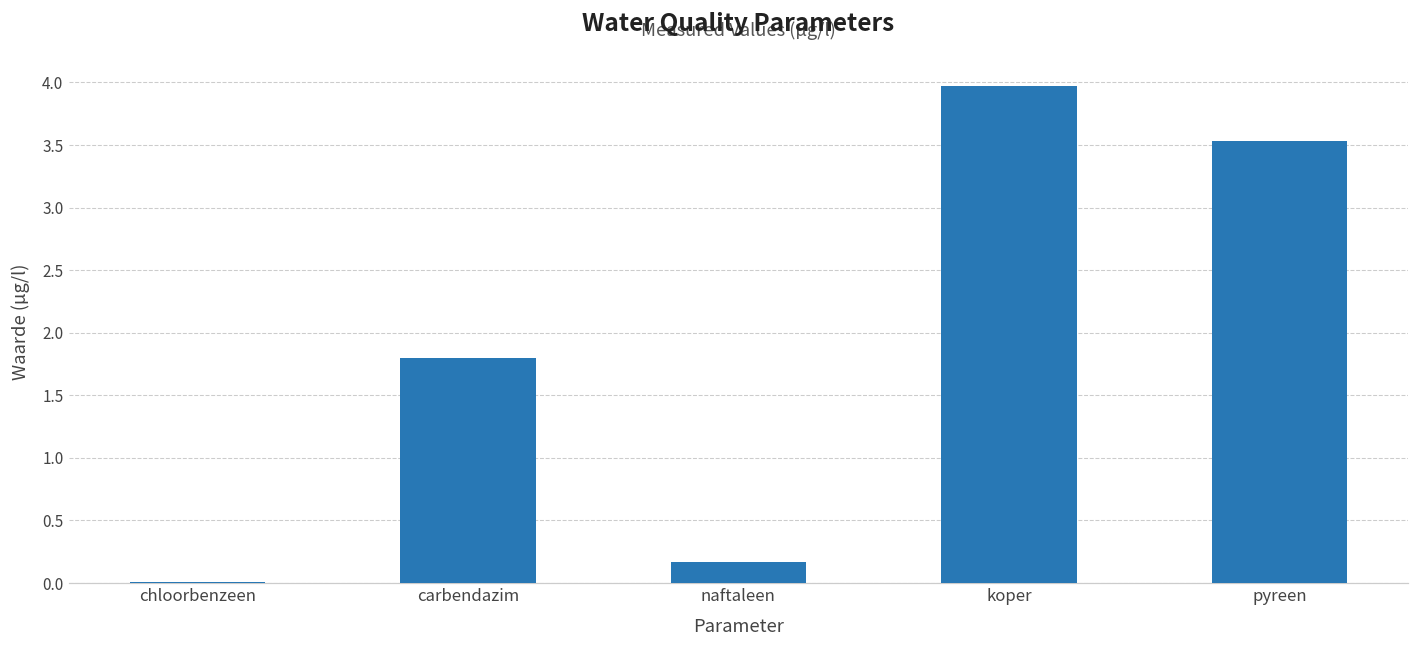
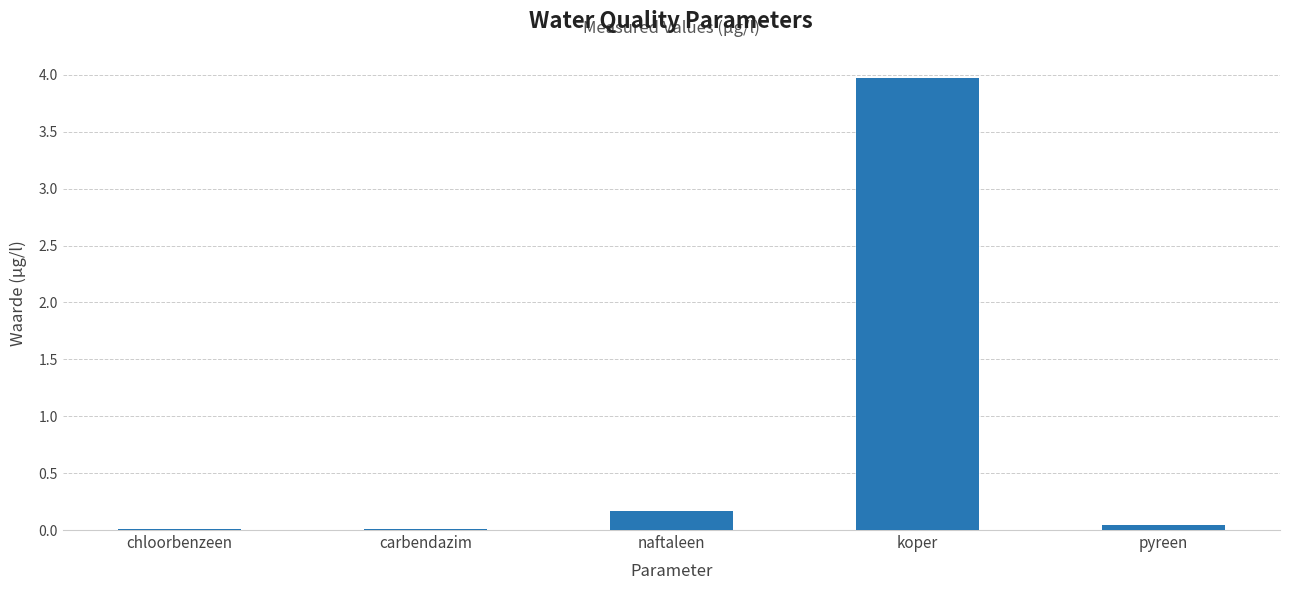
carbendazim: 1.80 -> 0.01
pyreen: 3.53 -> 0.04
